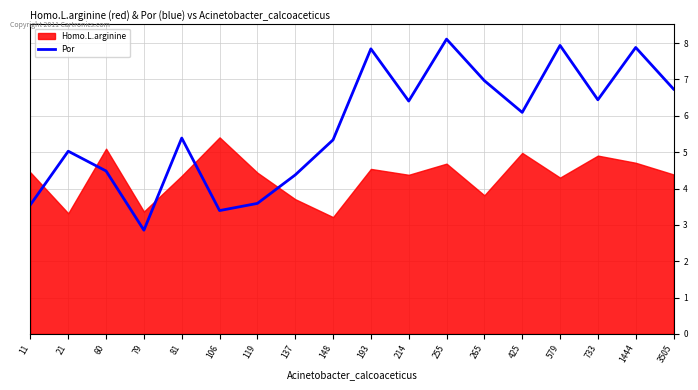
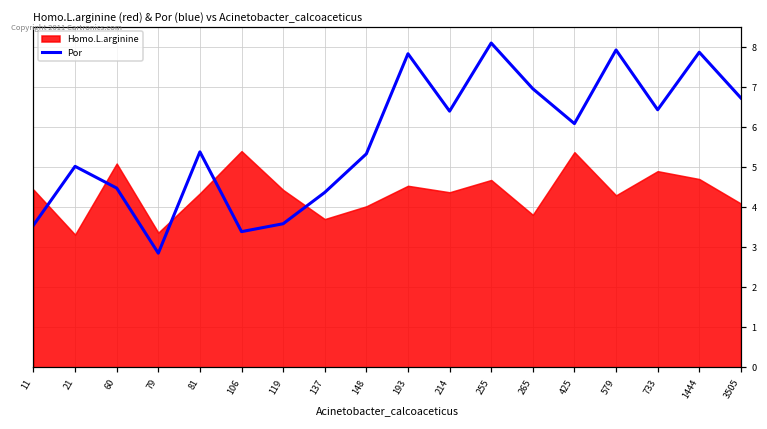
Homo.L.arginine, 148: 3.2 -> 4.0
Homo.L.arginine, 425: 5.0 -> 5.4
Homo.L.arginine, 3505: 4.4 -> 4.1
